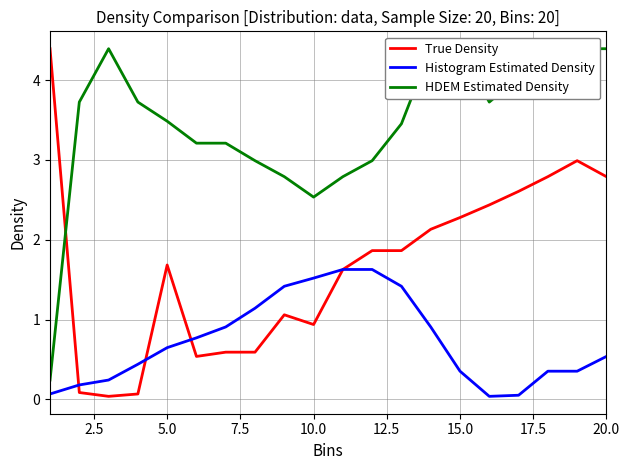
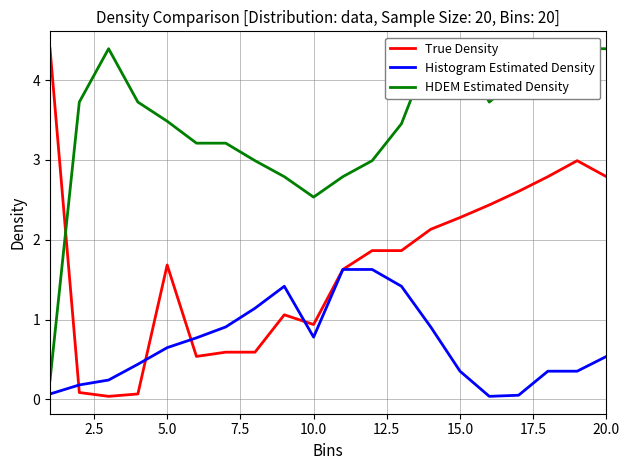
Histogram Estimated Density, 10.0: 1.5 -> 0.8
